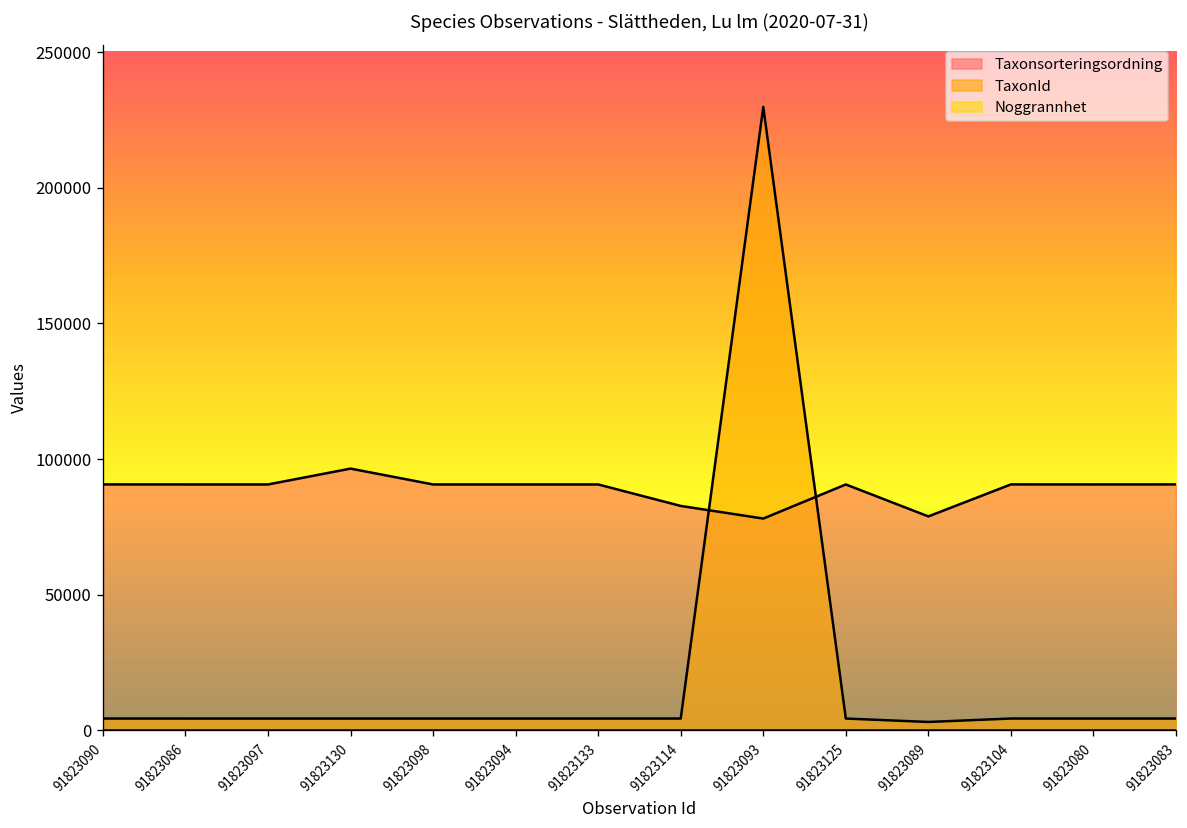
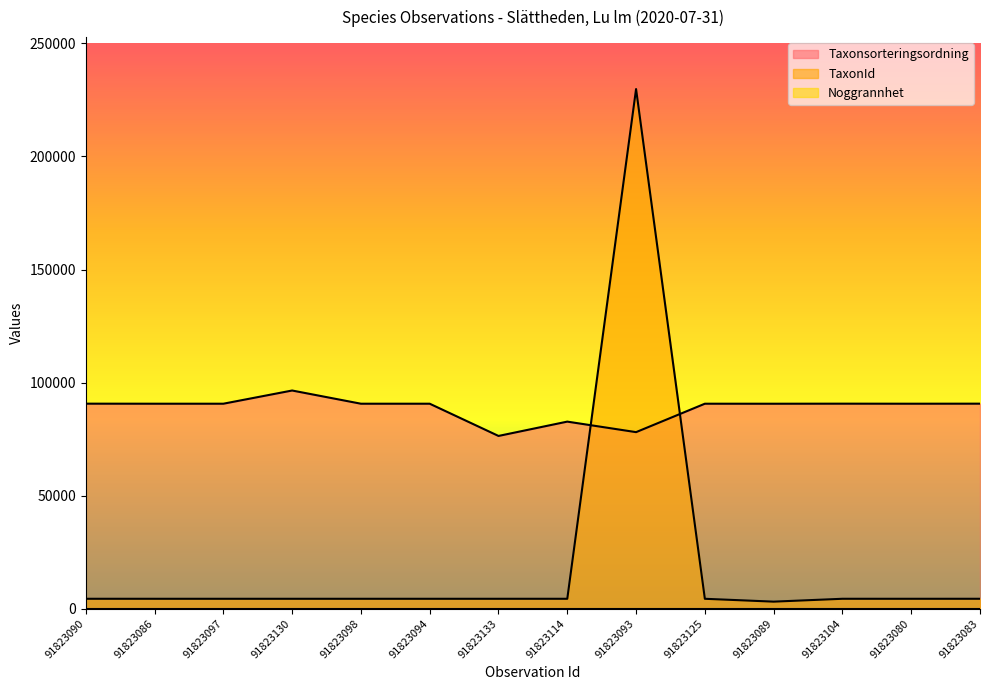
Taxonsorteringsordning, 91823133: 91000 -> 76000
Taxonsorteringsordning, 91823089: 79000 -> 91000
